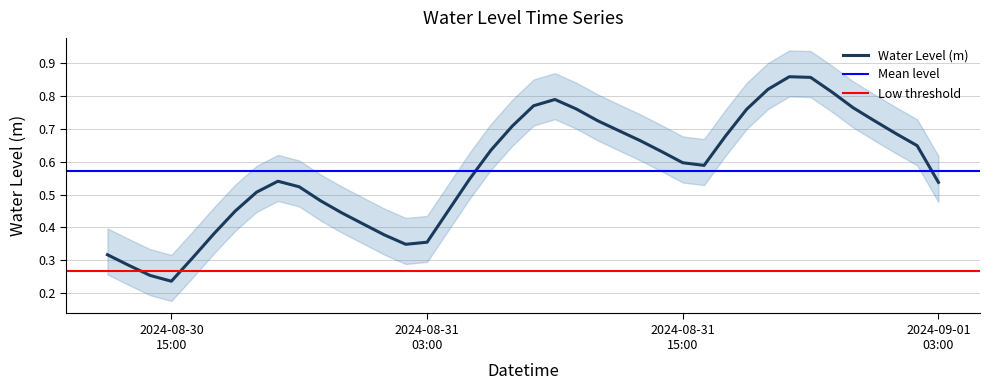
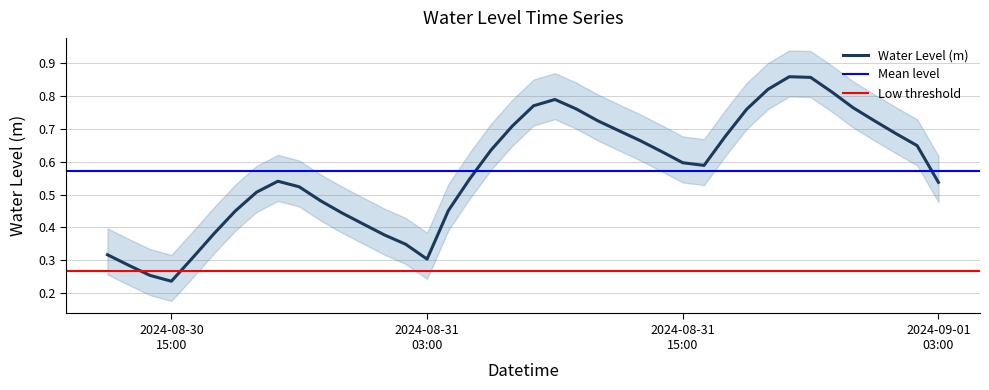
Water Level (m), 2024-08-31 03:00: 0.35 -> 0.30
